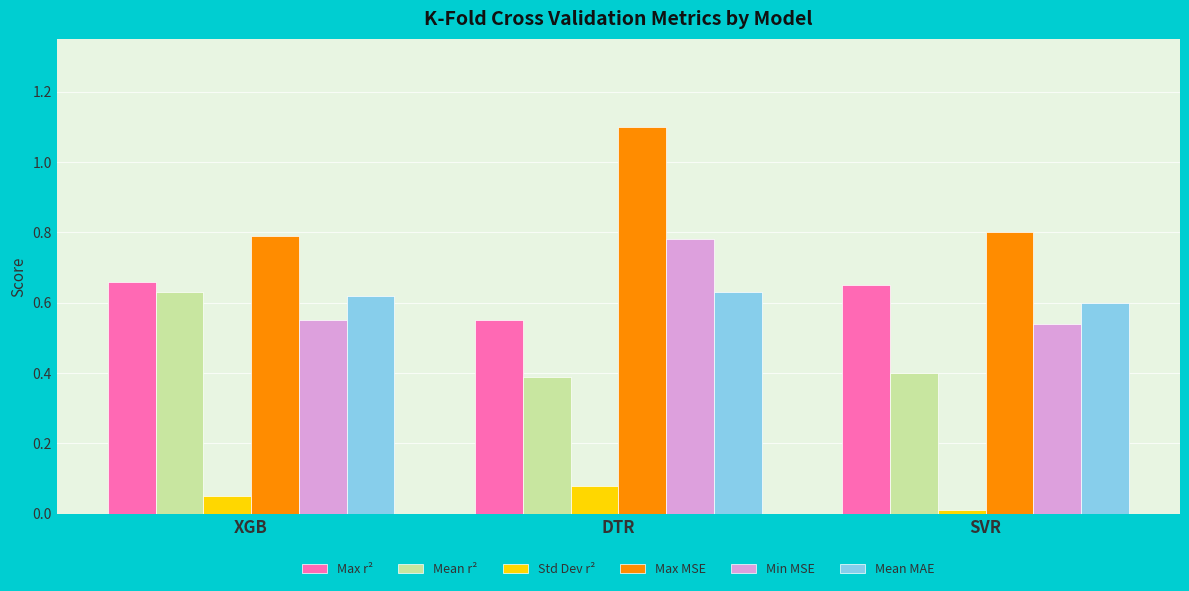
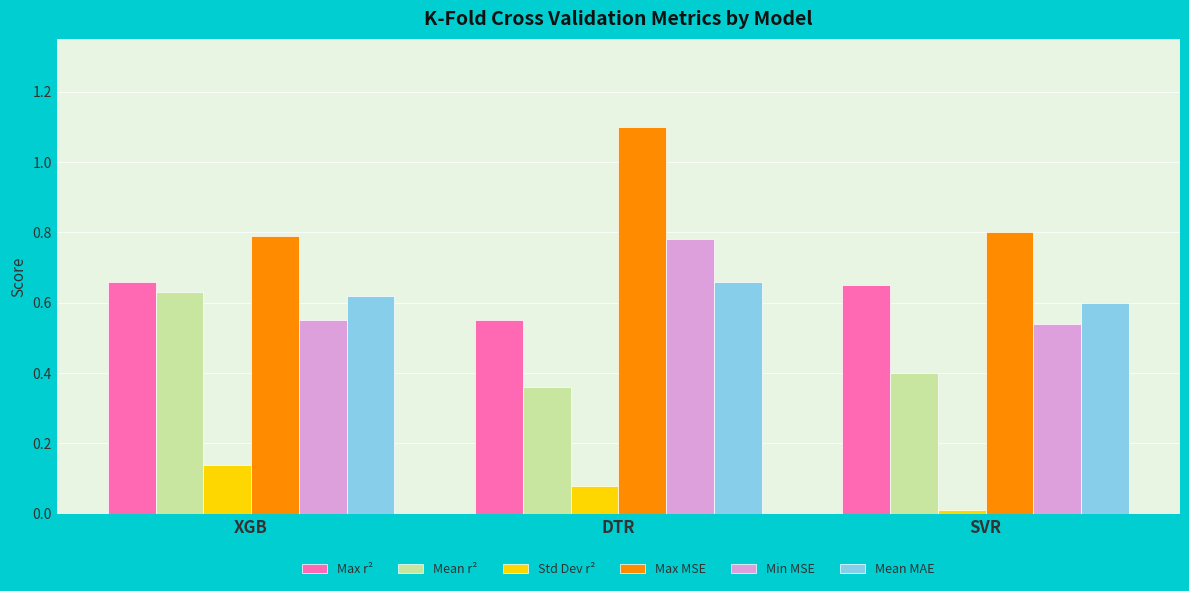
Std Dev r², XGB: 0.05 -> 0.14
Mean r², DTR: 0.39 -> 0.36
Mean MAE, DTR: 0.63 -> 0.66
